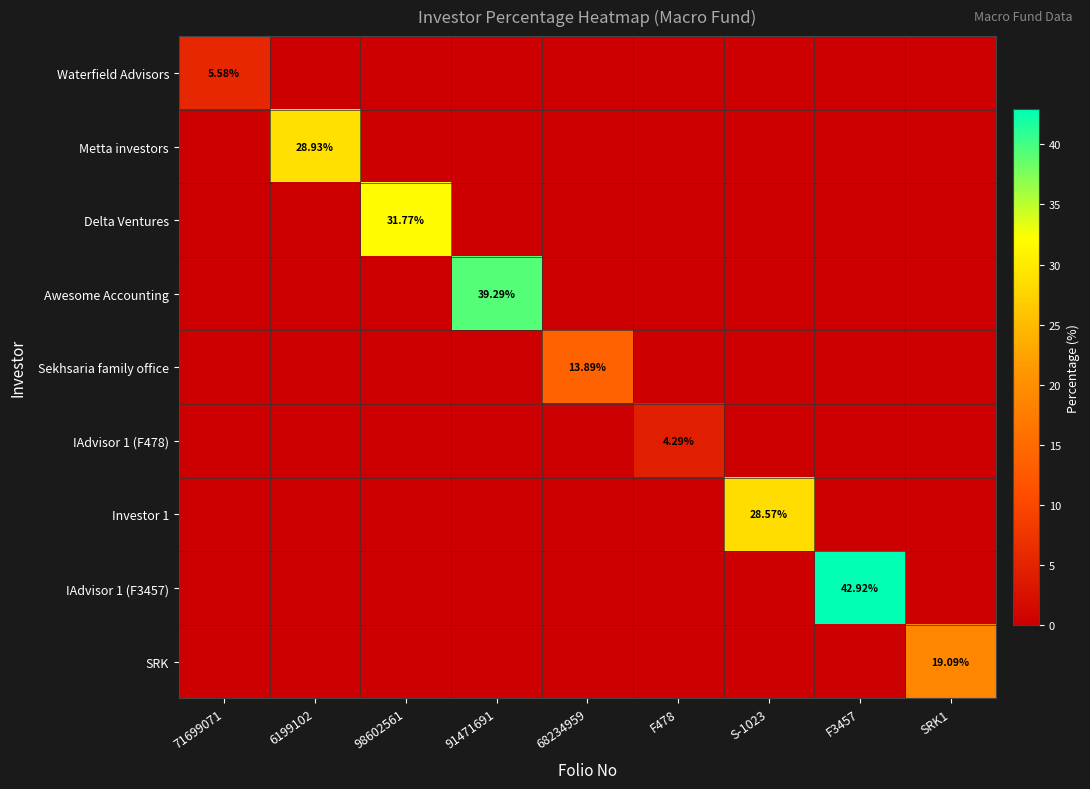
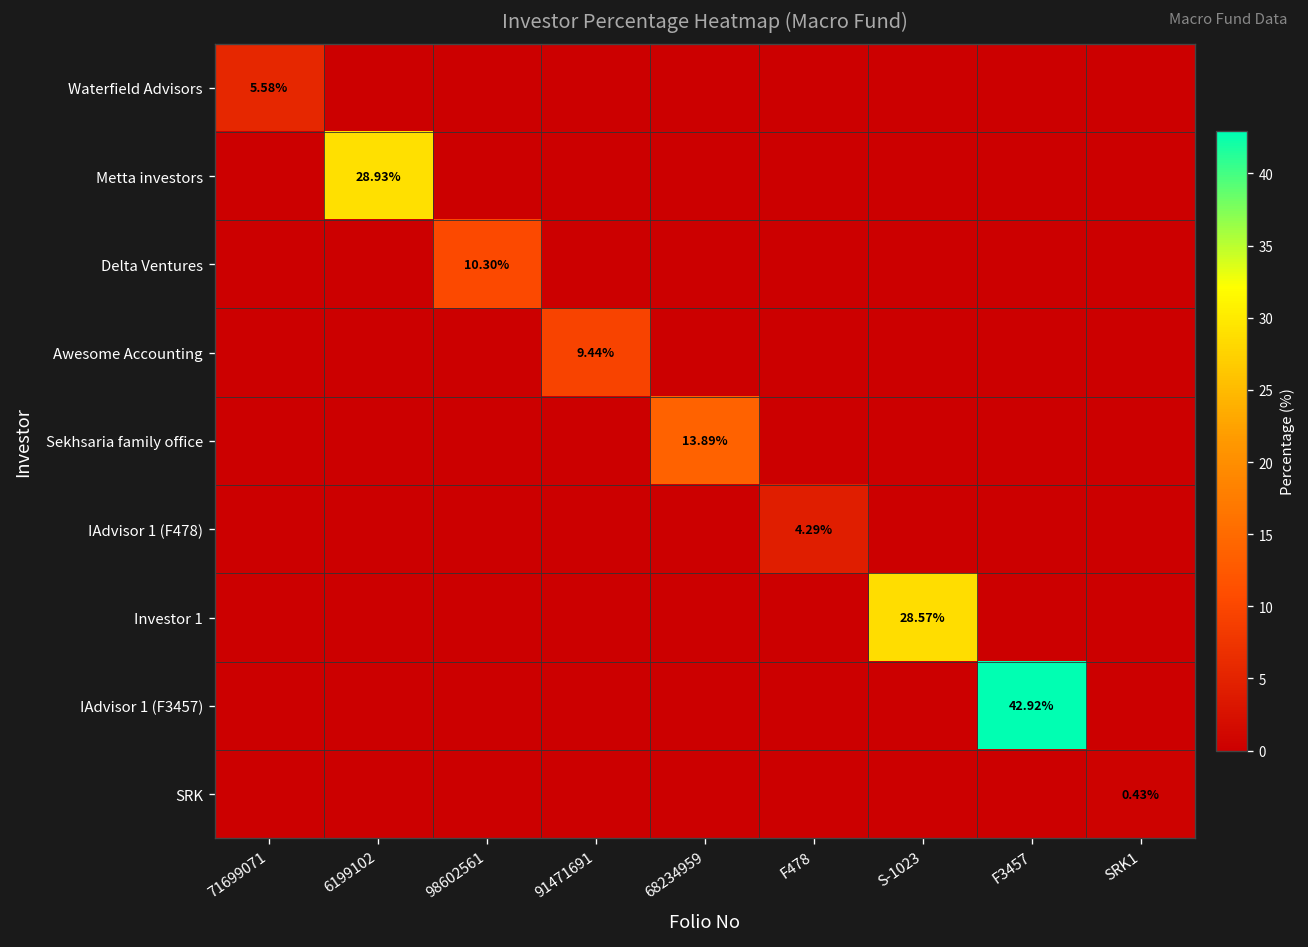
Delta Ventures, 98602561: 31.77% -> 10.30%
Awesome Accounting, 91471691: 39.29% -> 9.44%
SRK, SRK1: 19.09% -> 0.43%
